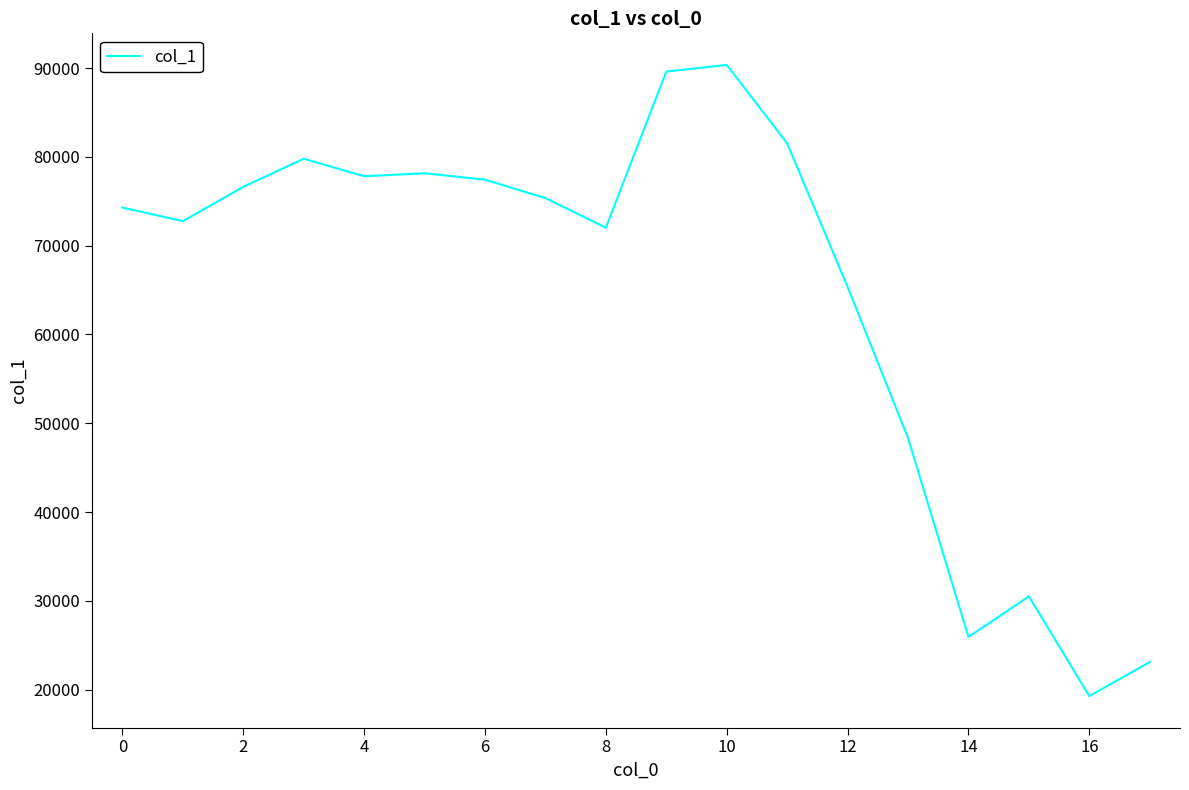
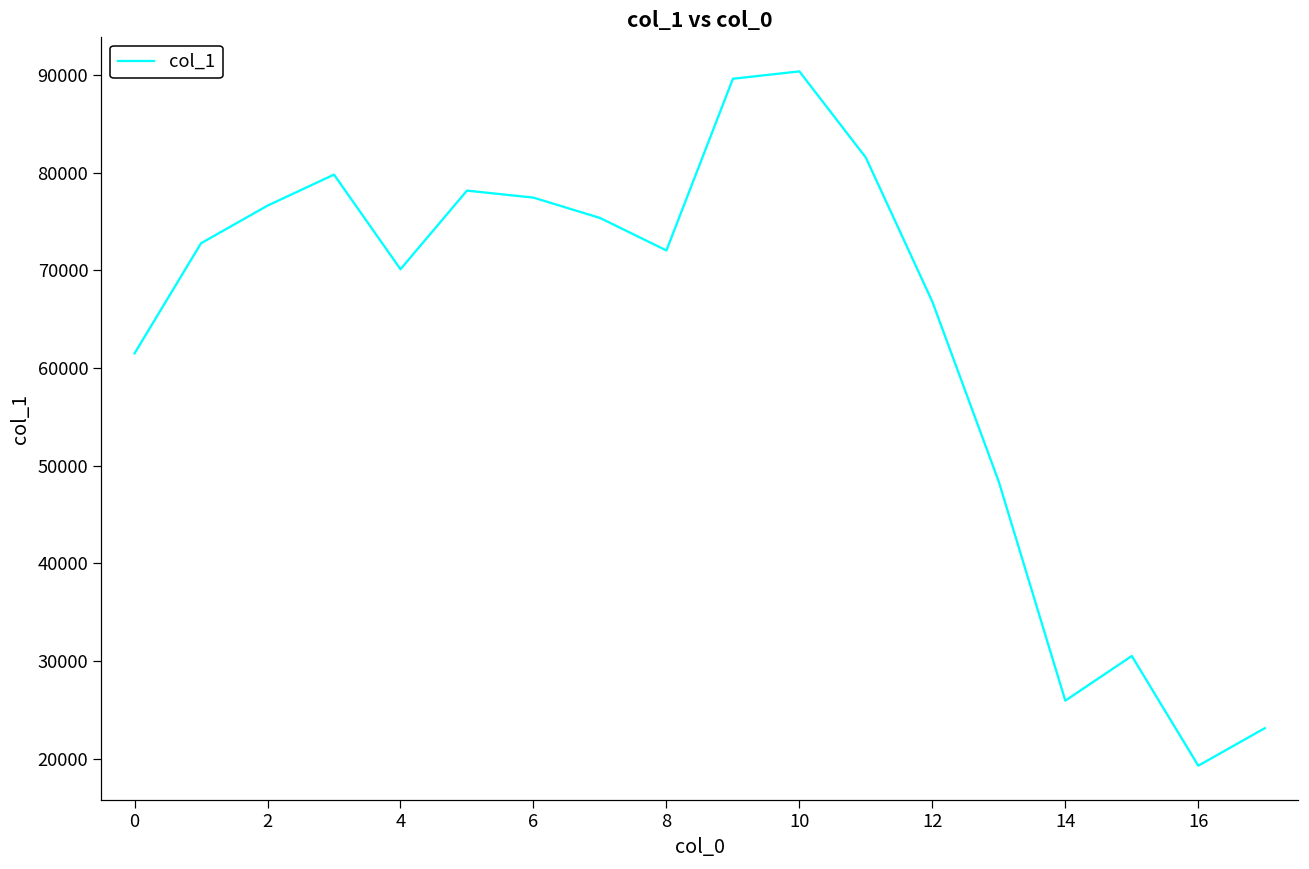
0: 74000 -> 61000
4: 78000 -> 70000
12: 65000 -> 67000
